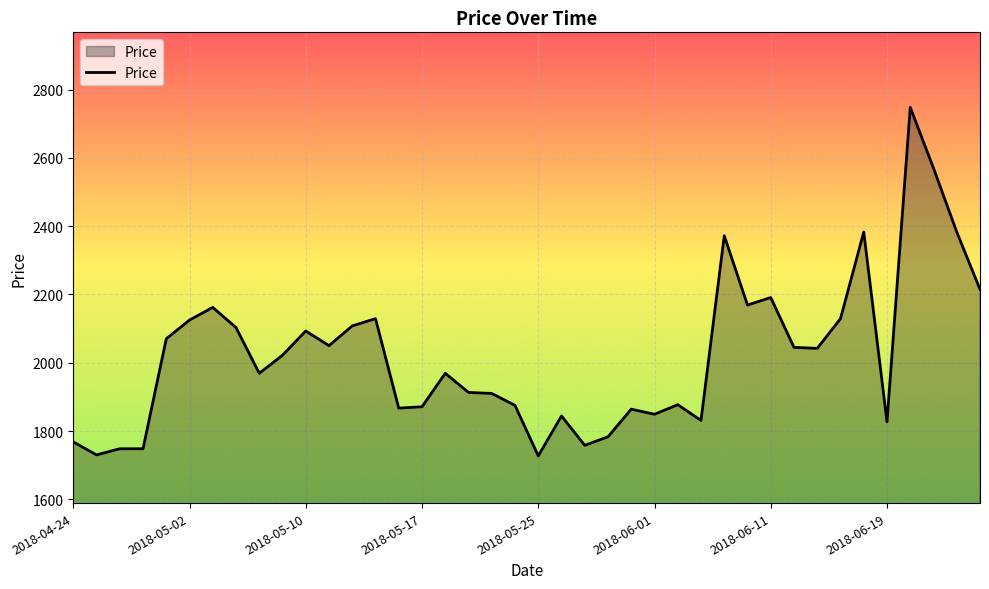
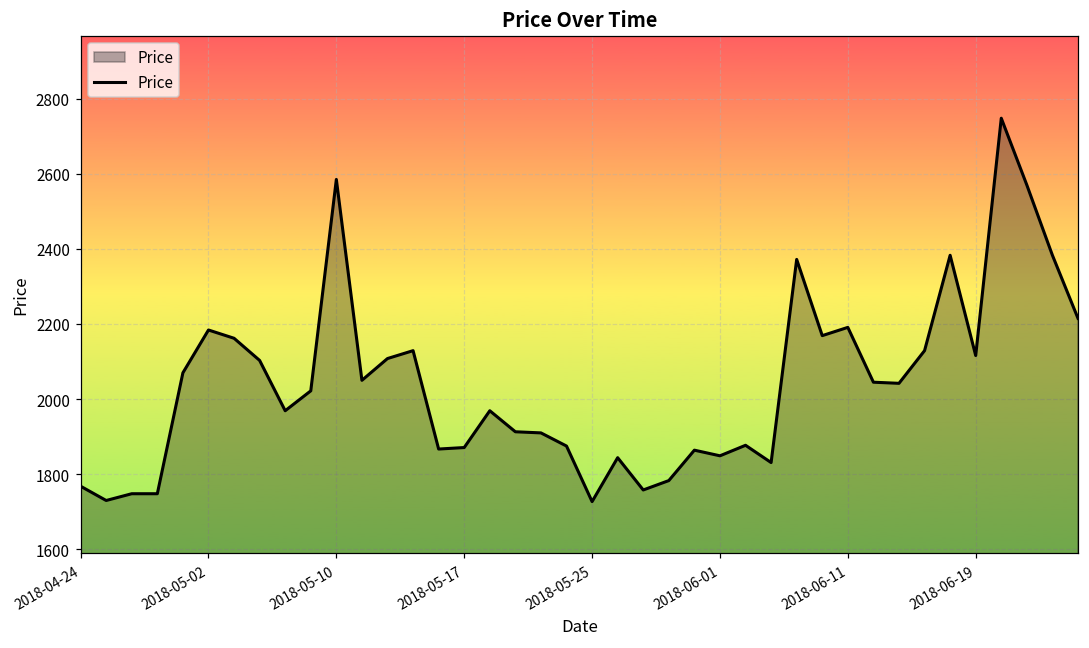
2018-05-02: 2130 -> 2180
2018-05-10: 2090 -> 2590
2018-06-19: 1830 -> 2120
